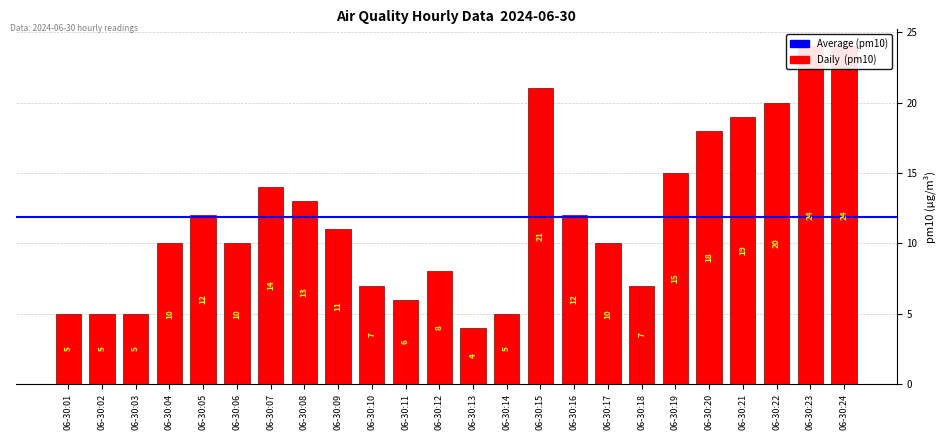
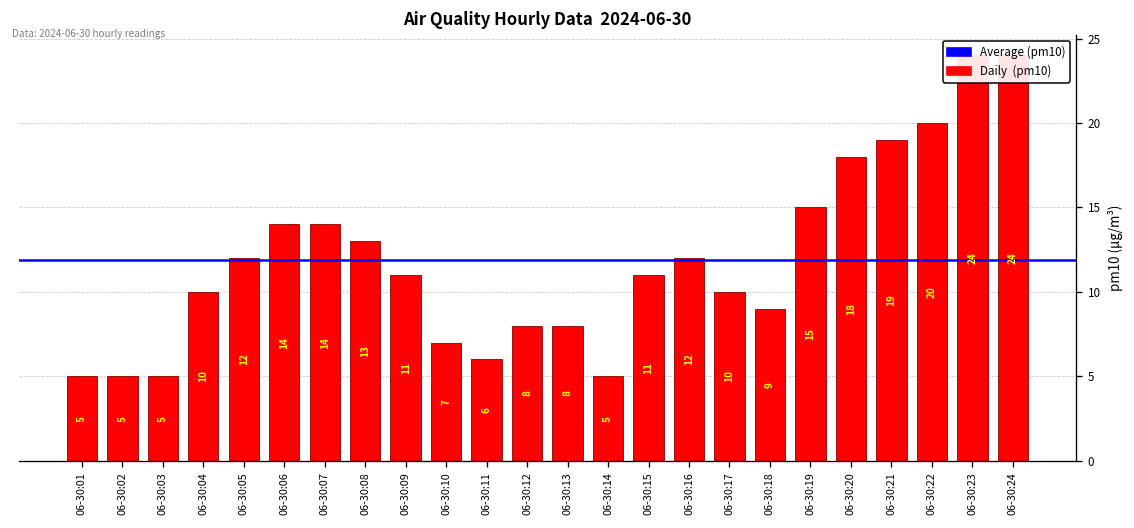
06-30:06: 10 -> 14
06-30:13: 4 -> 8
06-30:15: 21 -> 11
06-30:18: 7 -> 9
